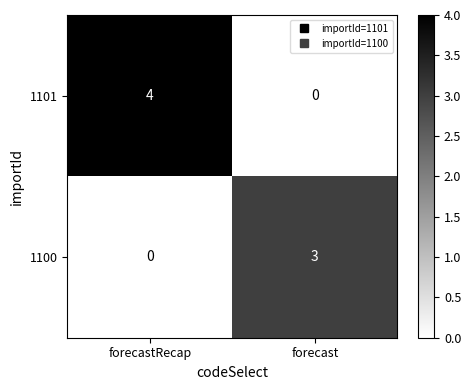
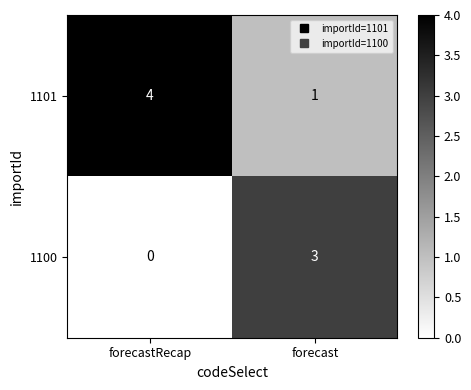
1101, forecast: 0 -> 1
